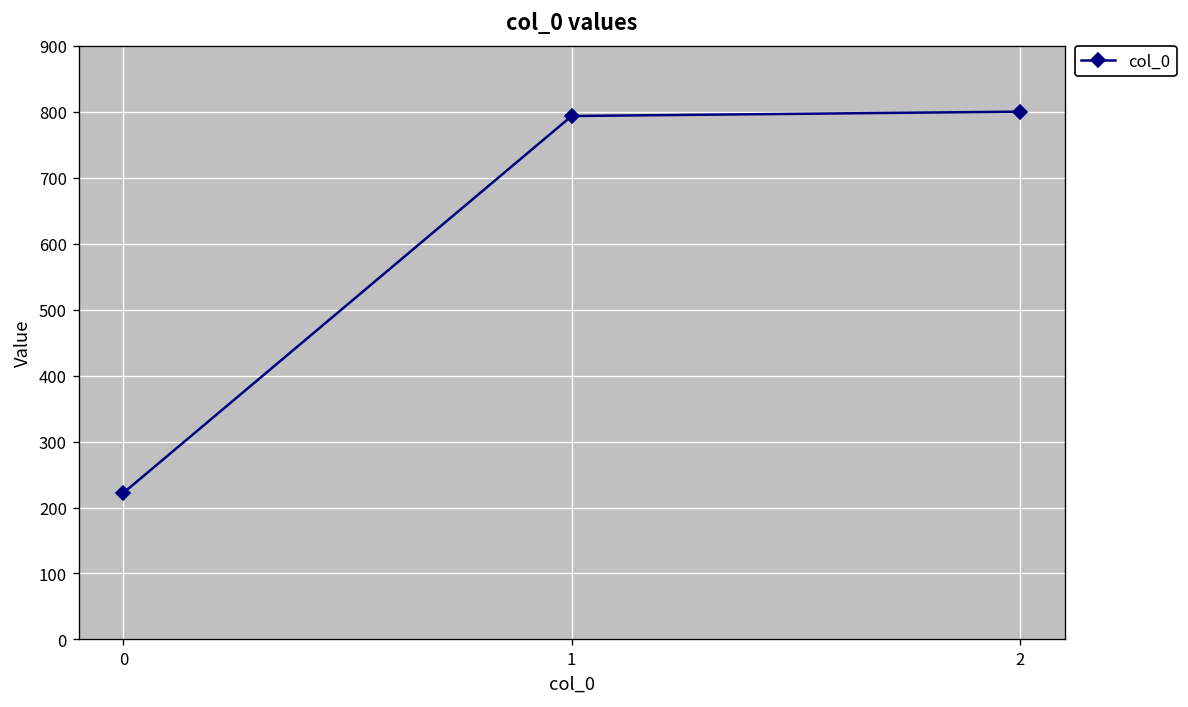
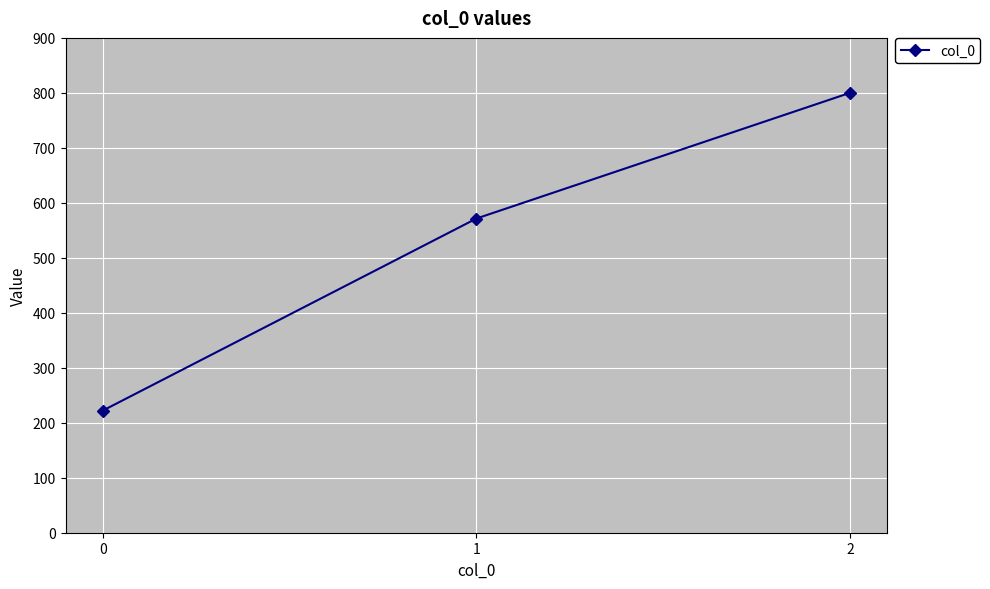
1: 790 -> 570
